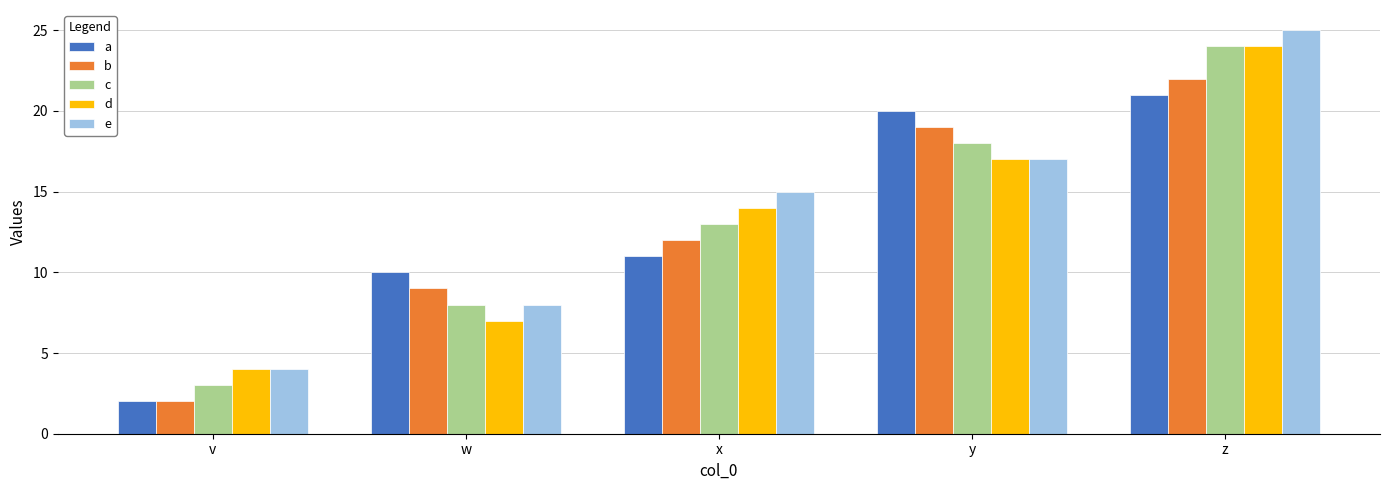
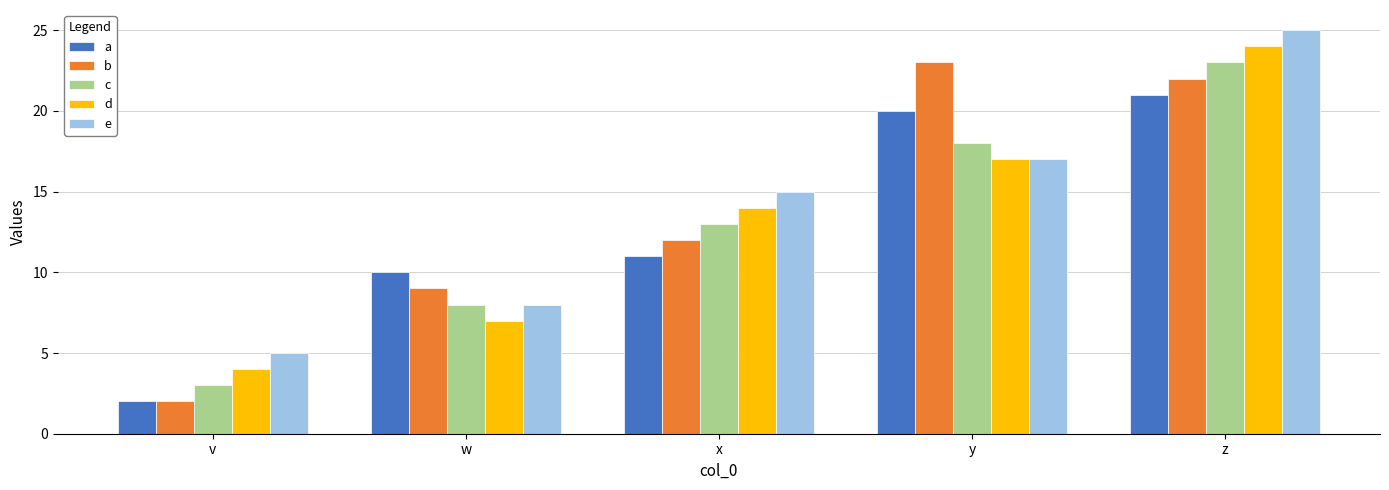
e, v: 4 -> 5
b, y: 19 -> 23
c, z: 24 -> 23
